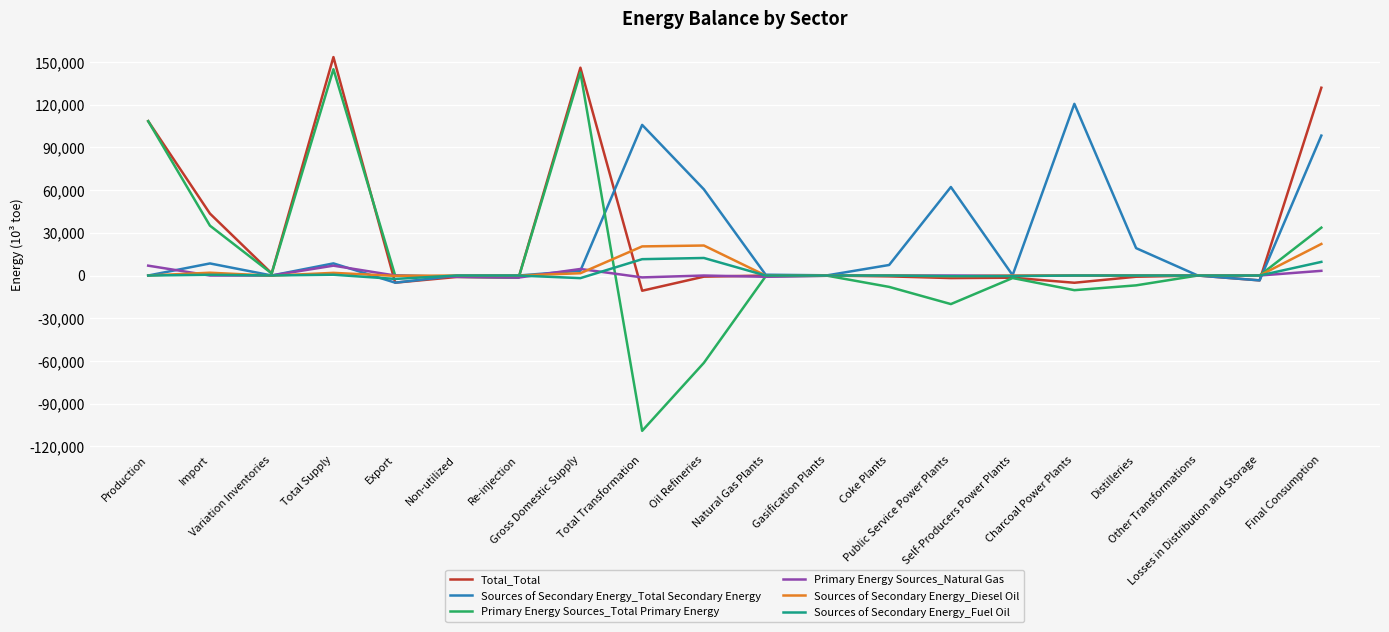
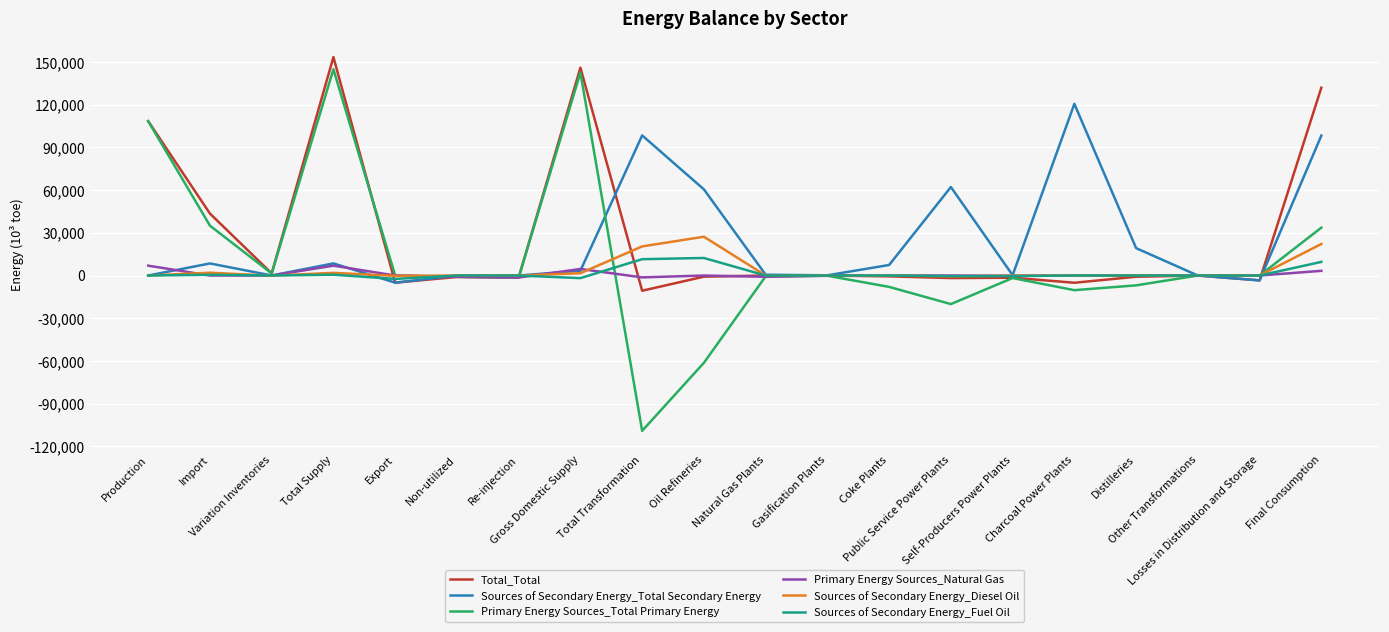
Sources of Secondary Energy_Total Secondary Energy, Total Transformation: 106,000 -> 98,000
Sources of Secondary Energy_Diesel Oil, Oil Refineries: 21,000 -> 27,000
